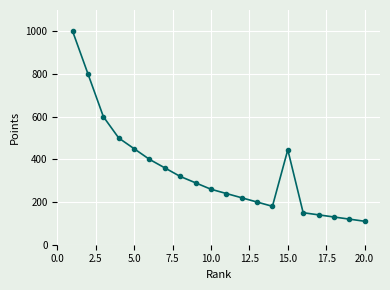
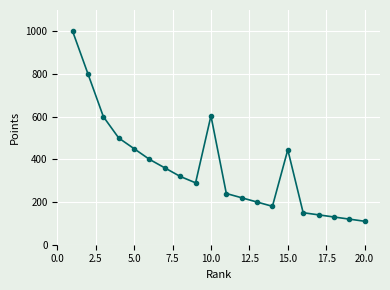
10.0: 260 -> 600
